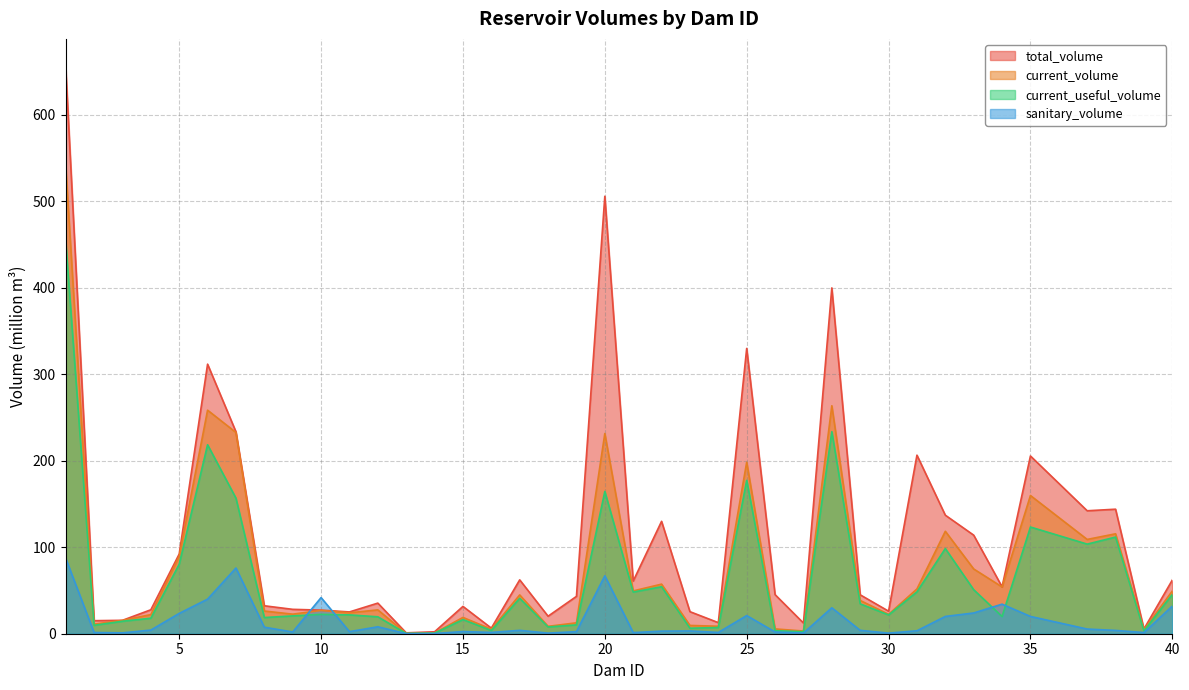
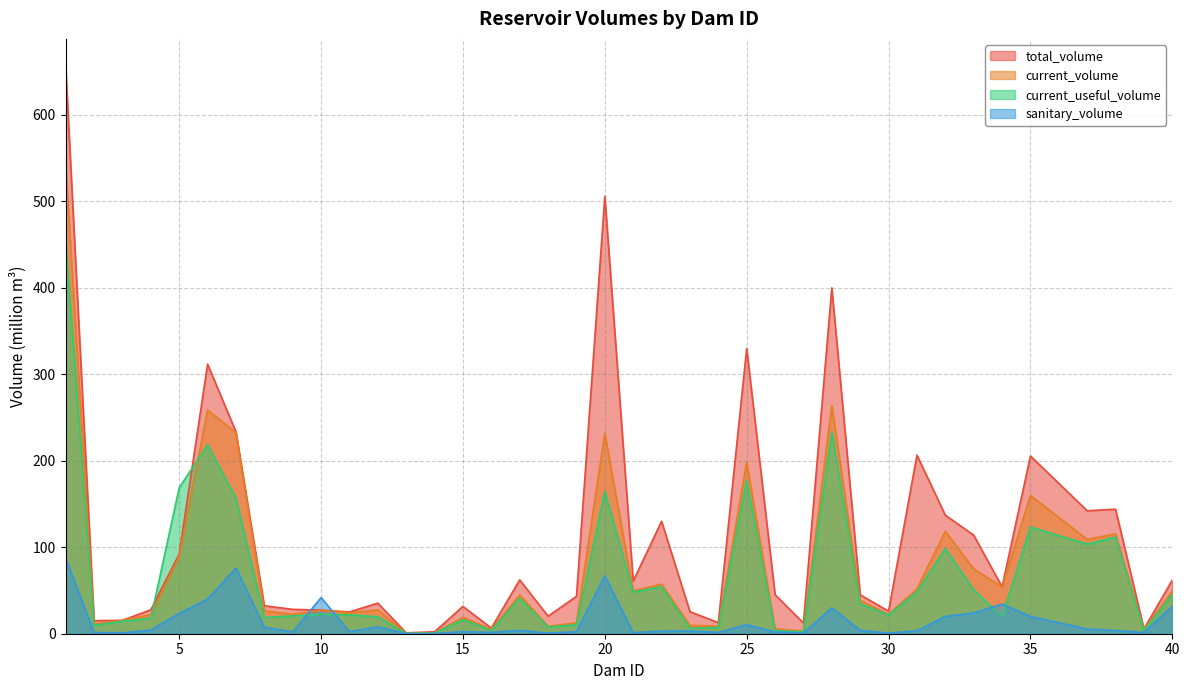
current_useful_volume, 5: 80 -> 170
sanitary_volume, 25: 20 -> 10
